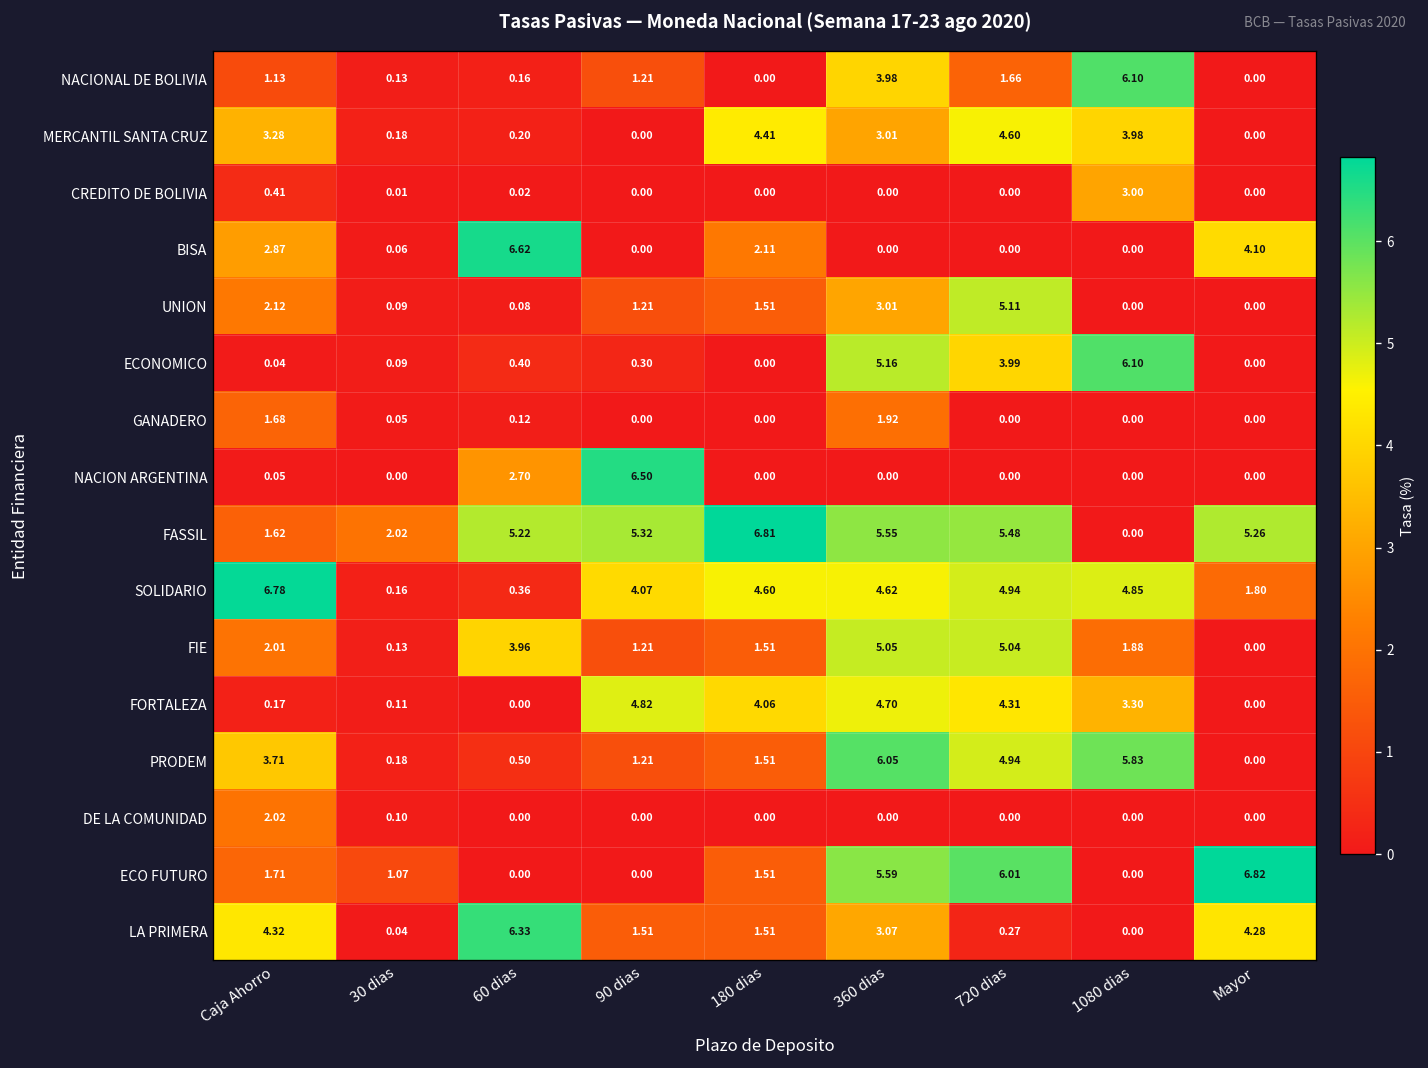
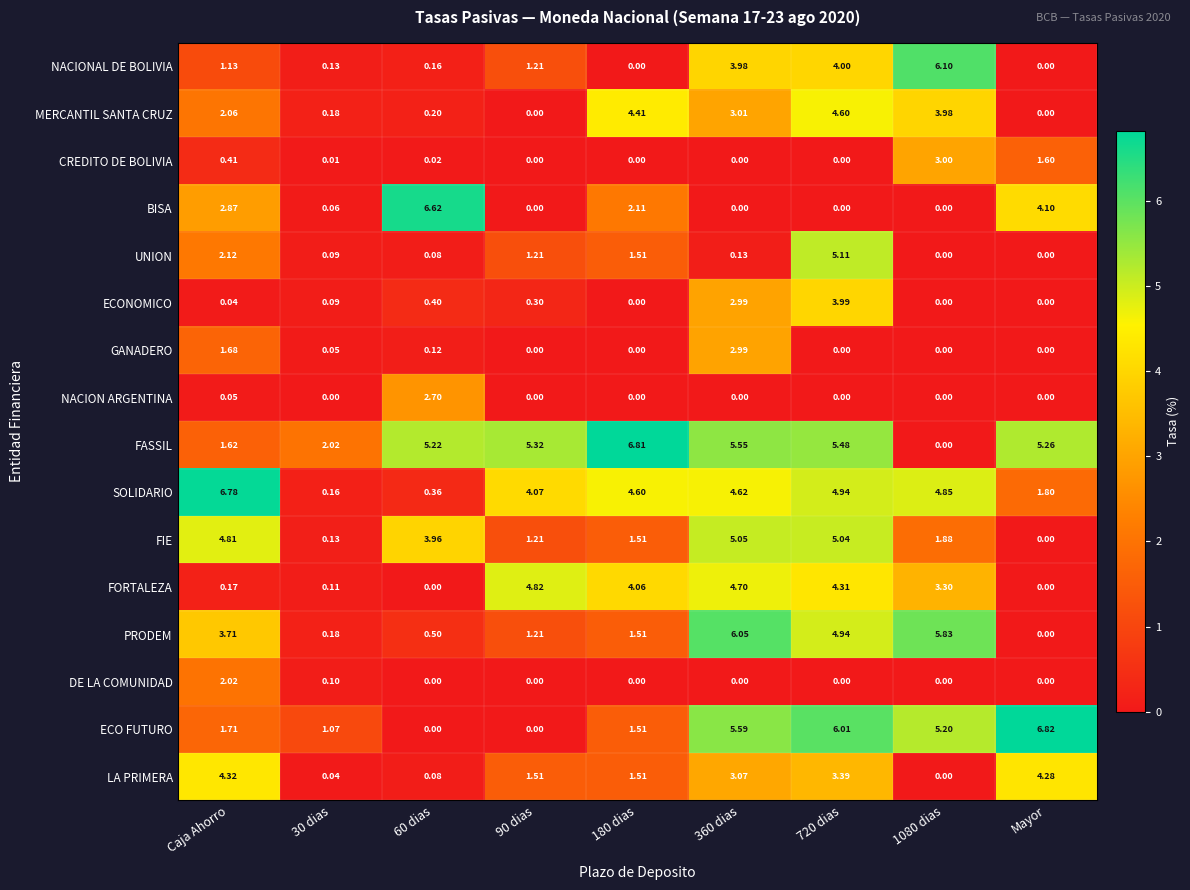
NACIONAL DE BOLIVIA, 720 dias: 1.66 -> 4.00
MERCANTIL SANTA CRUZ, Caja Ahorro: 3.28 -> 2.06
CREDITO DE BOLIVIA, Mayor: 0.00 -> 1.60
UNION, 360 dias: 3.01 -> 0.13
ECONOMICO, 360 dias: 5.16 -> 2.99
ECONOMICO, 1080 dias: 6.10 -> 0.00
GANADERO, 360 dias: 1.92 -> 2.99
NACION ARGENTINA, 90 dias: 6.50 -> 0.00
FIE, Caja Ahorro: 2.01 -> 4.81
ECO FUTURO, 1080 dias: 0.00 -> 5.20
LA PRIMERA, 60 dias: 6.33 -> 0.08
LA PRIMERA, 720 dias: 0.27 -> 3.39
